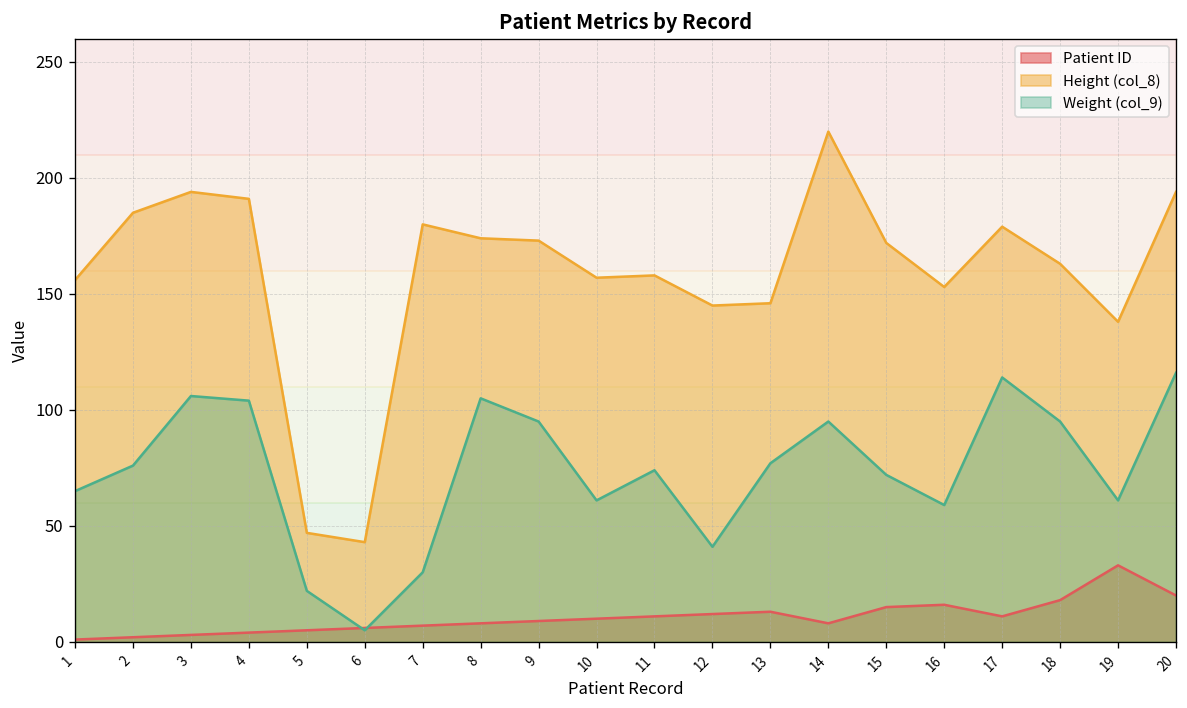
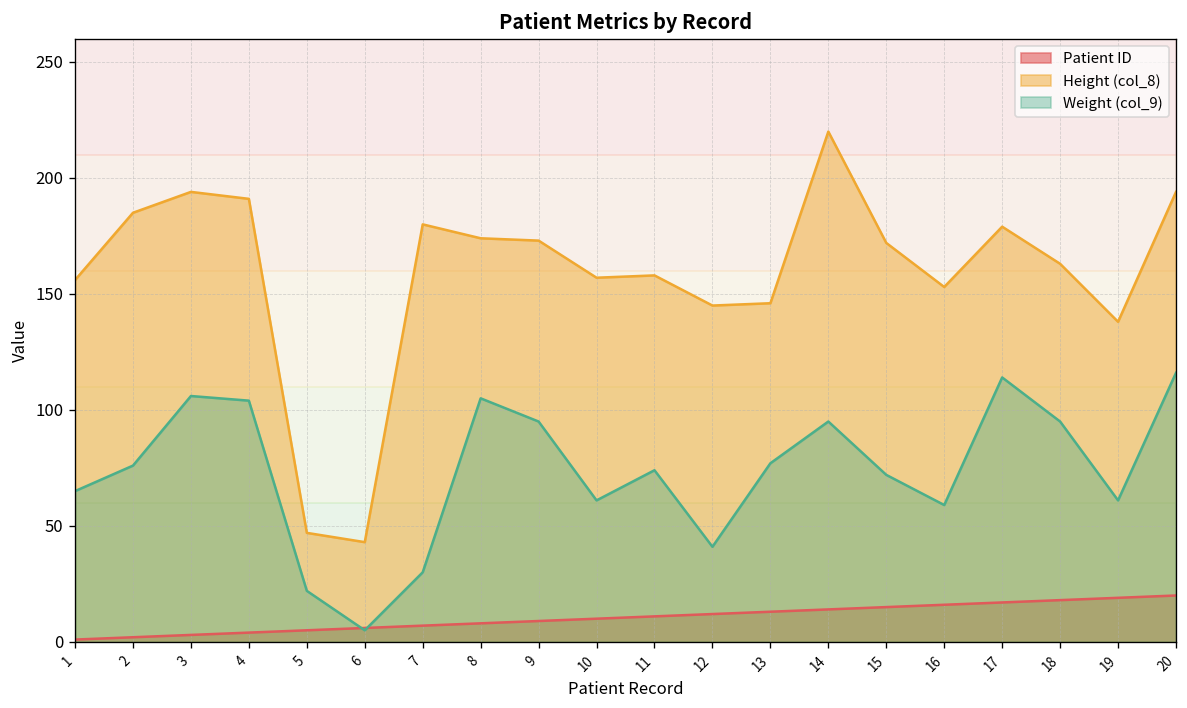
Patient ID, 14: 8 -> 14
Patient ID, 17: 11 -> 17
Patient ID, 19: 33 -> 19
